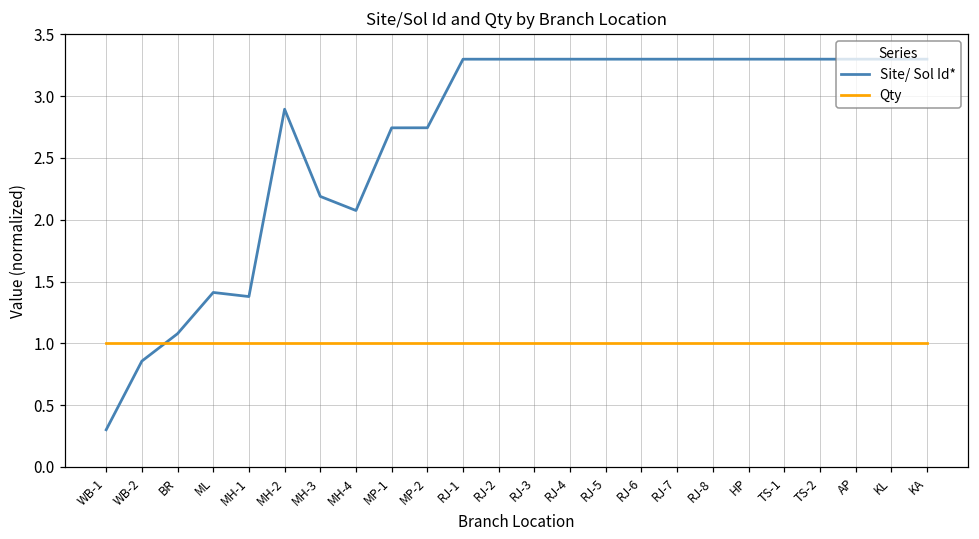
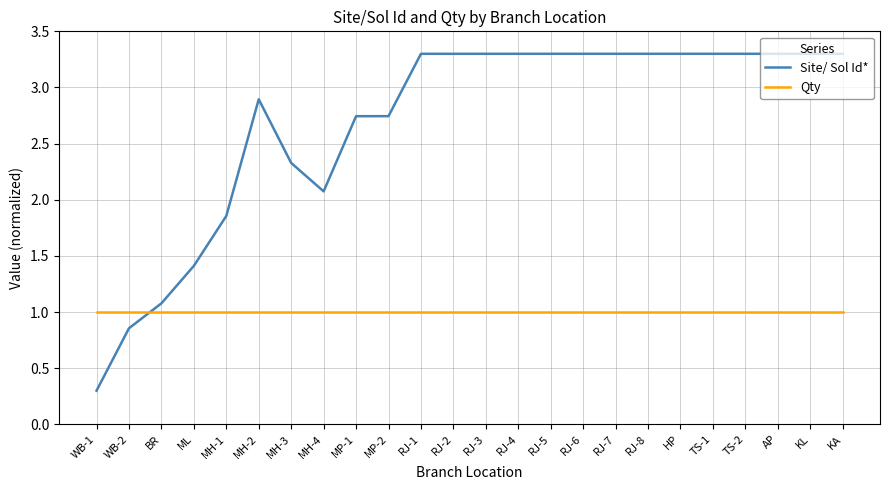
Site/ Sol Id*, MH-1: 1.38 -> 1.86
Site/ Sol Id*, MH-3: 2.19 -> 2.33
